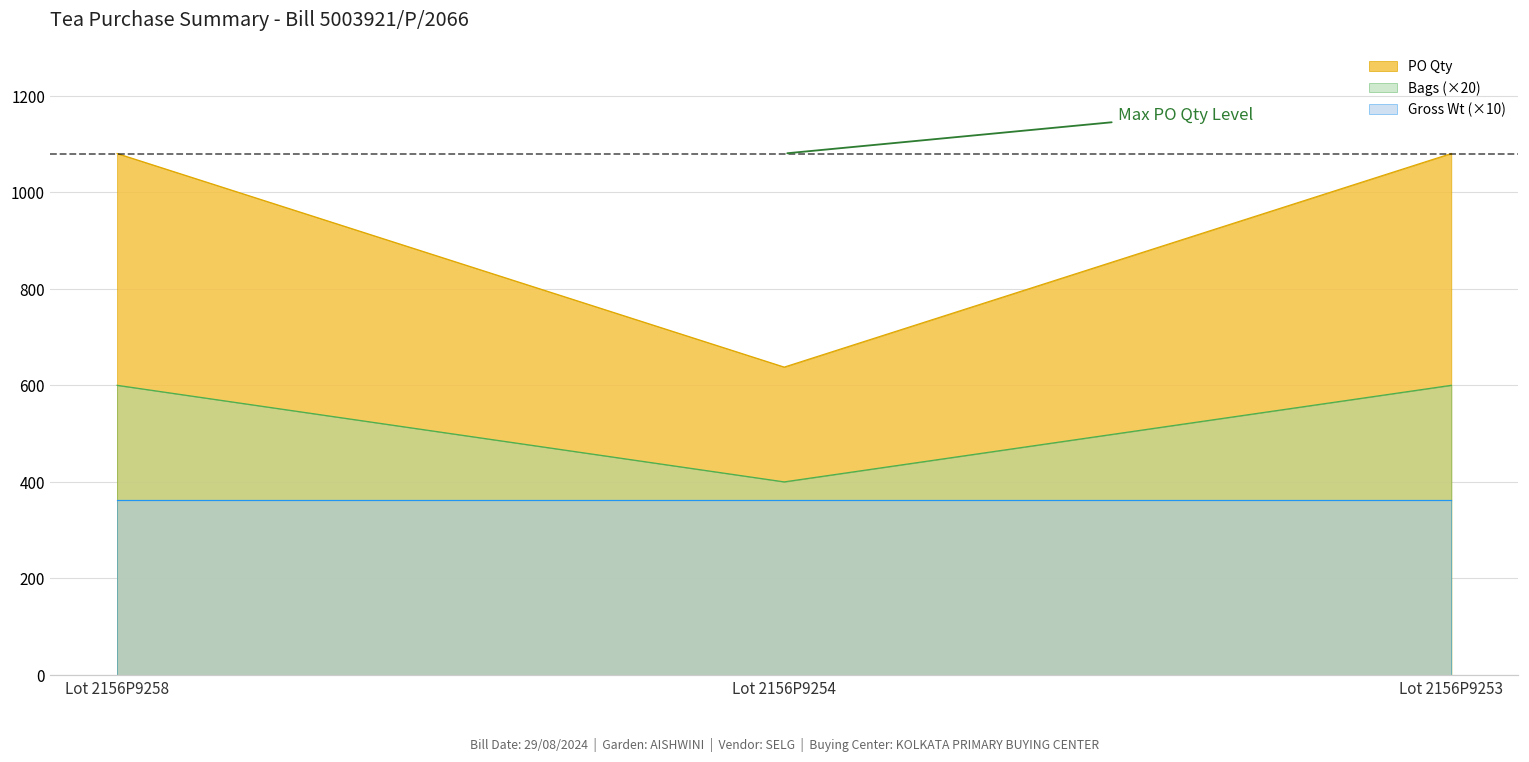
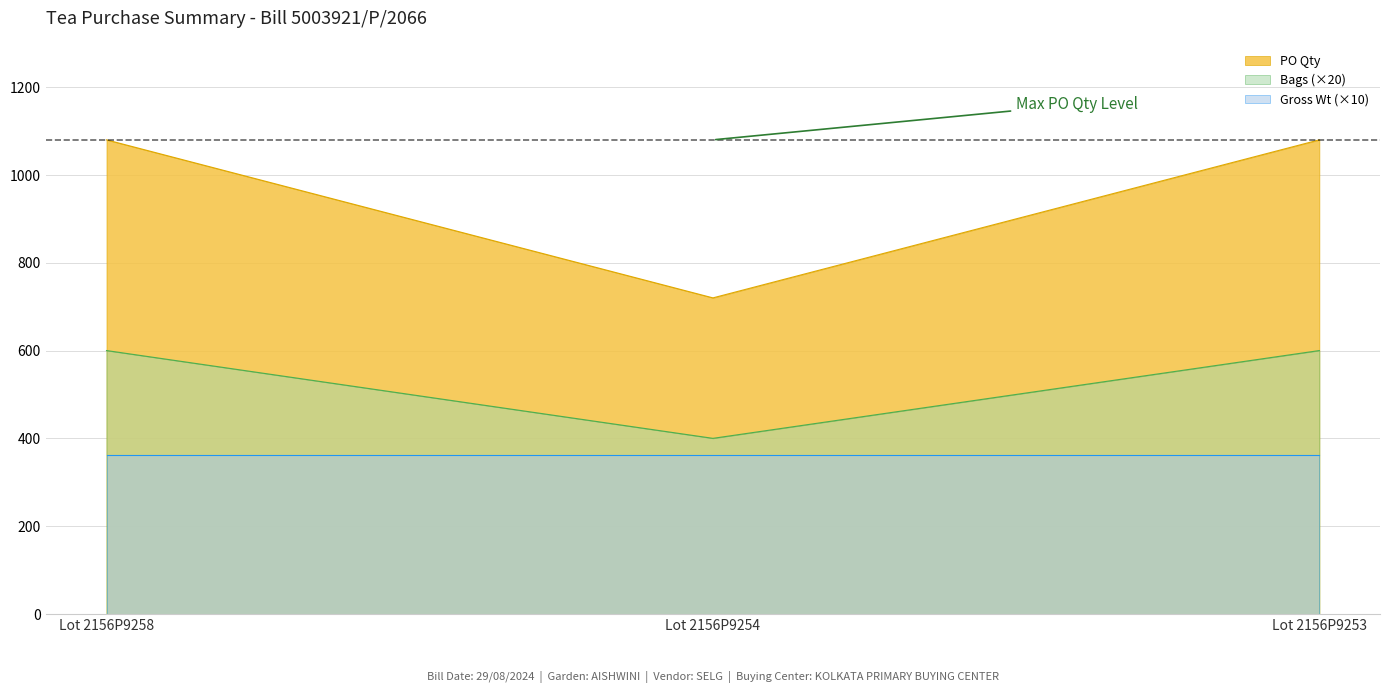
PO Qty, Lot 2156P9254: 640 -> 720
